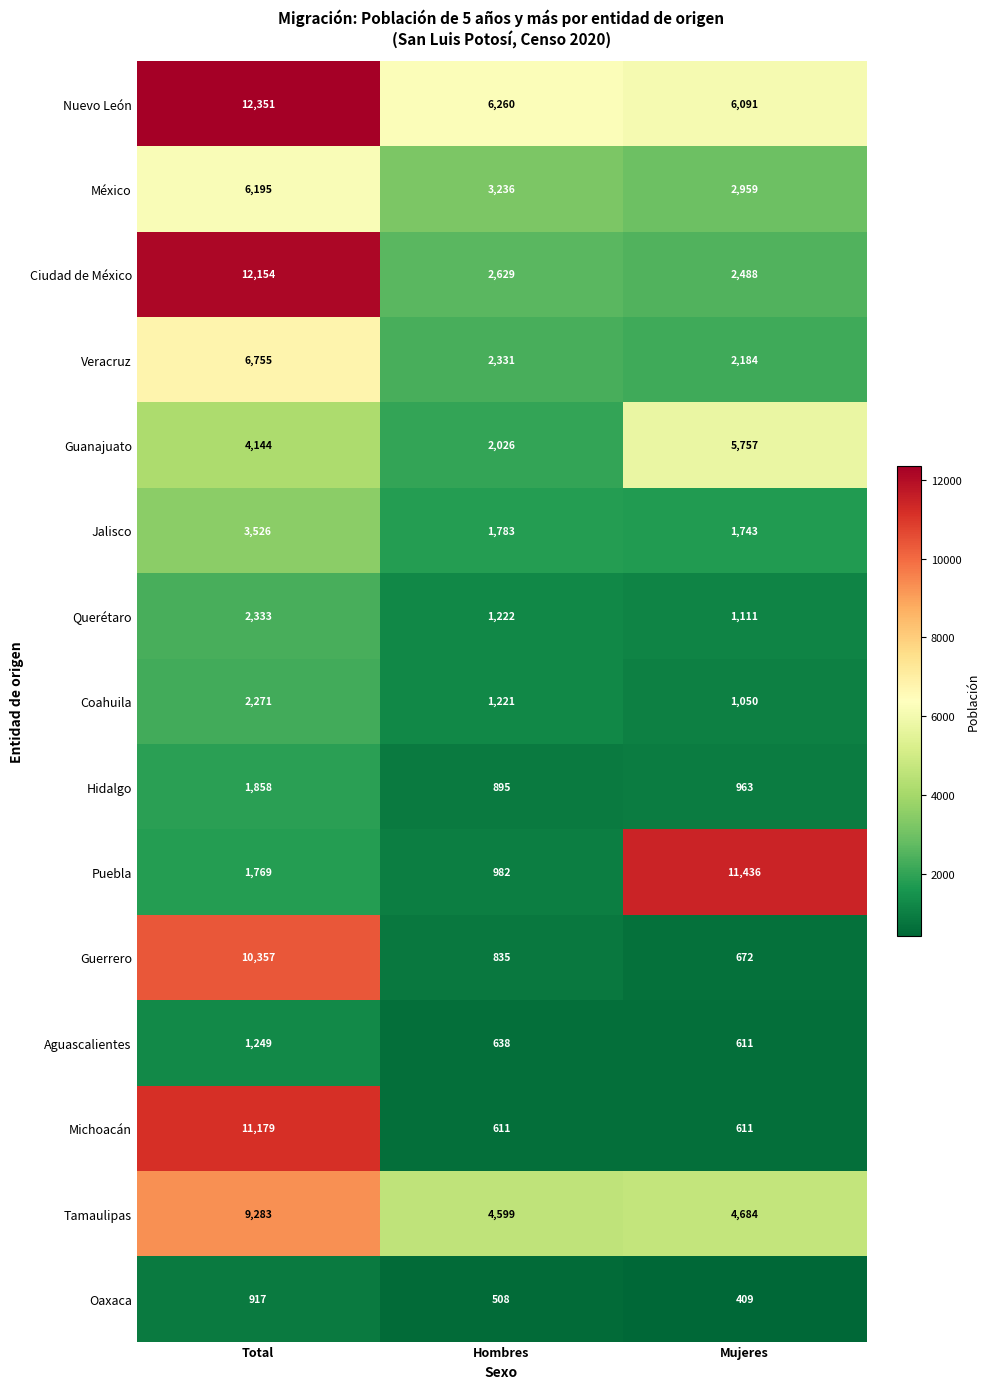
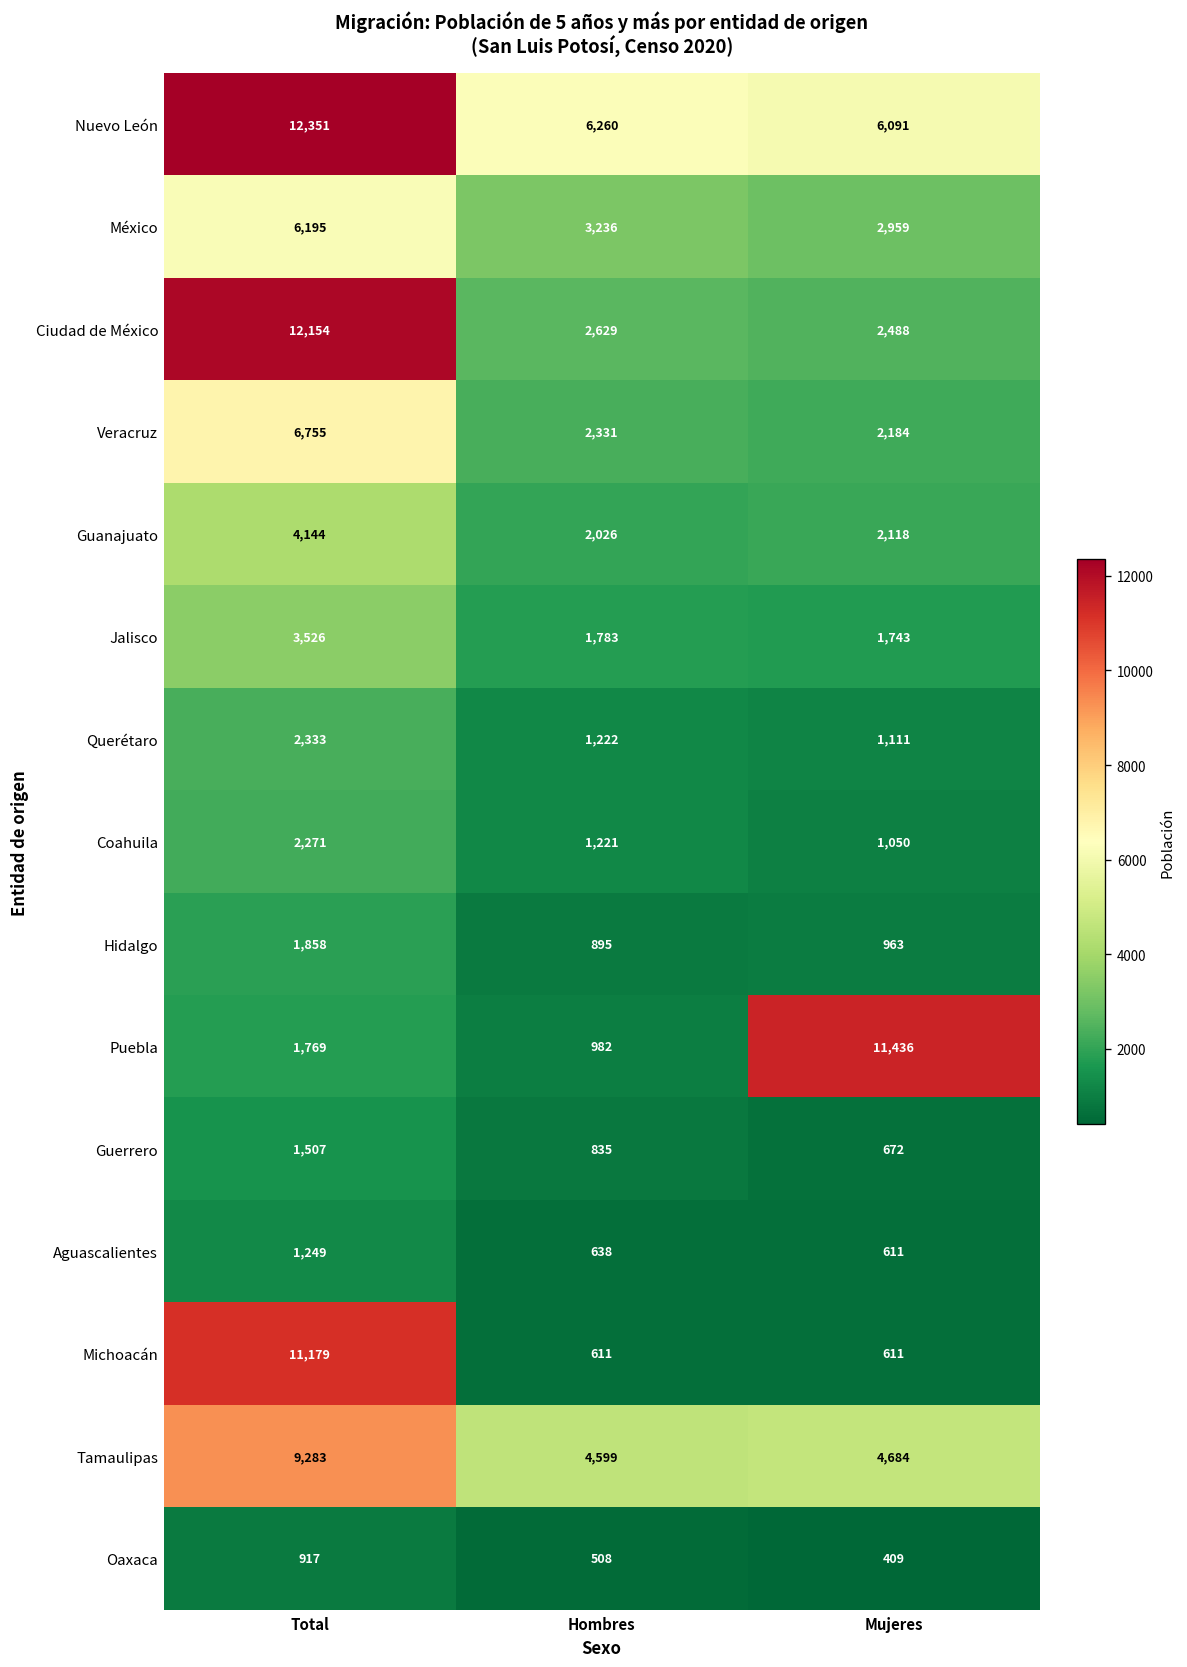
Guanajuato, Mujeres: 5,757 -> 2,118
Guerrero, Total: 10,357 -> 1,507
